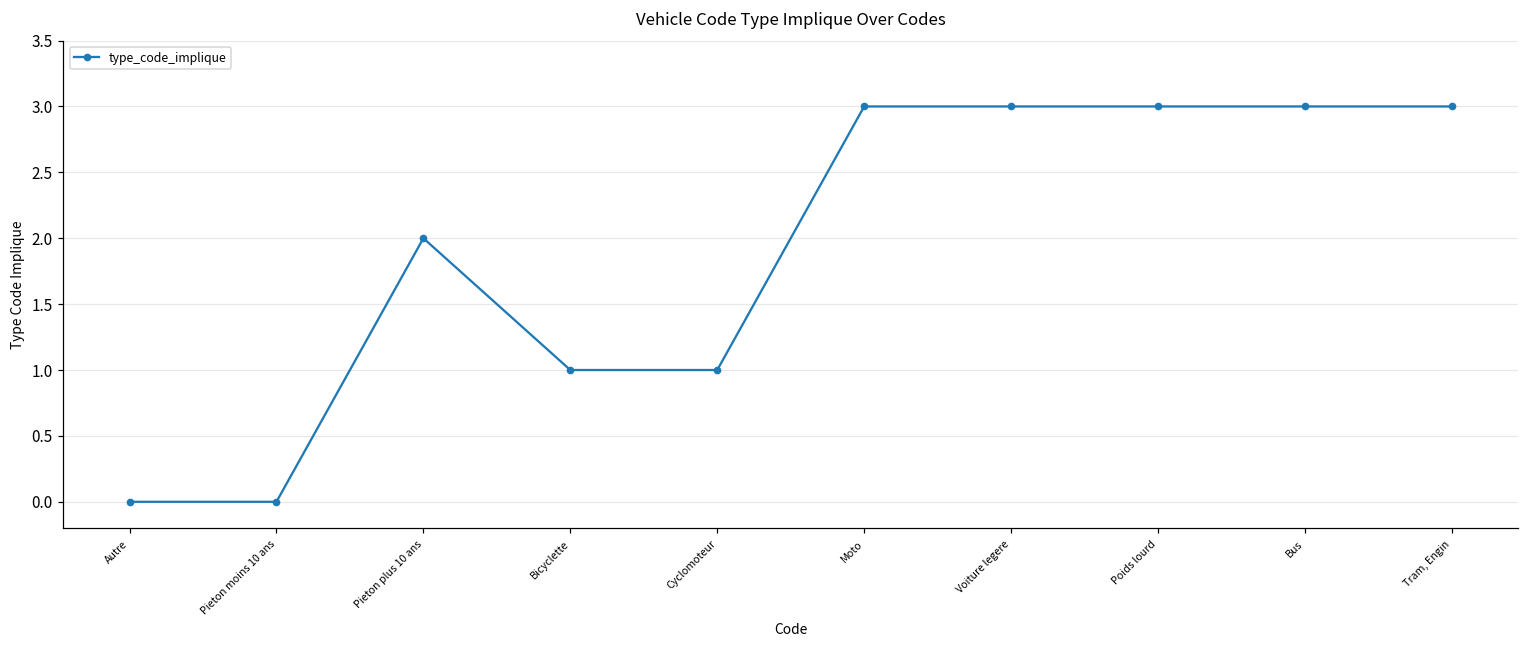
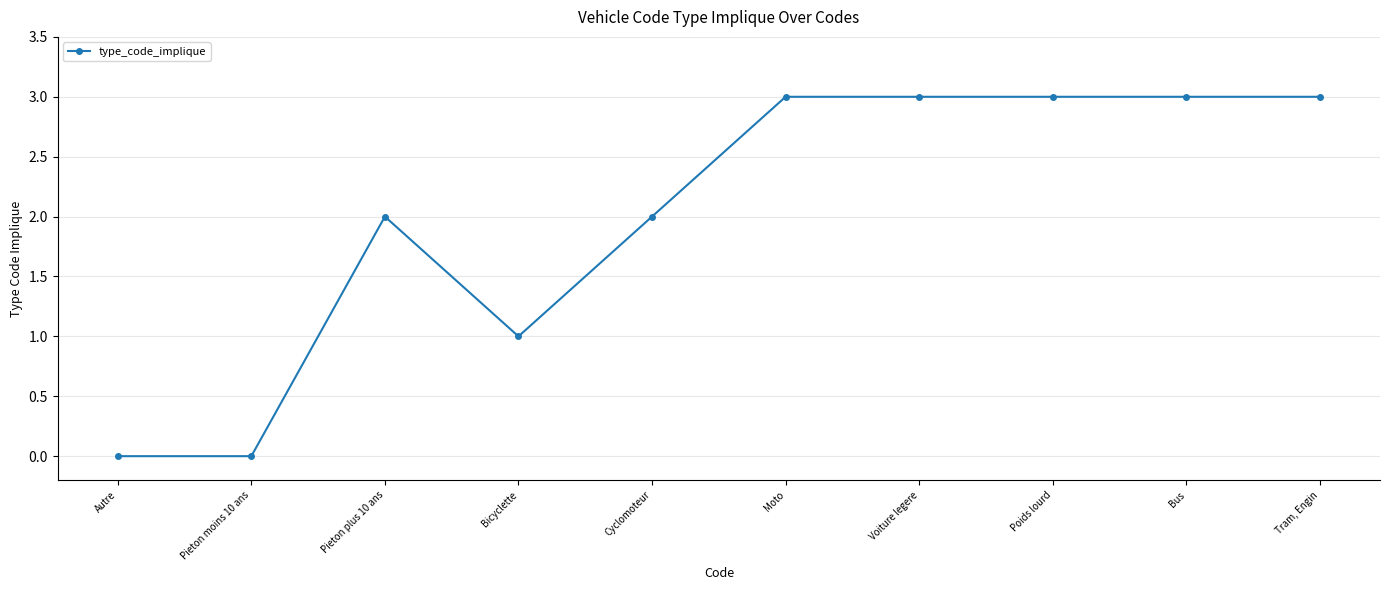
Cyclomoteur: 1 -> 2
